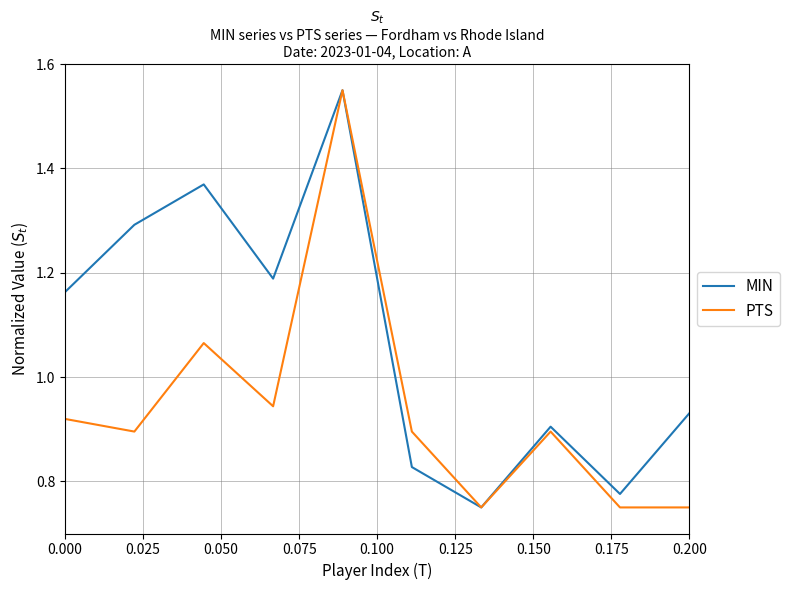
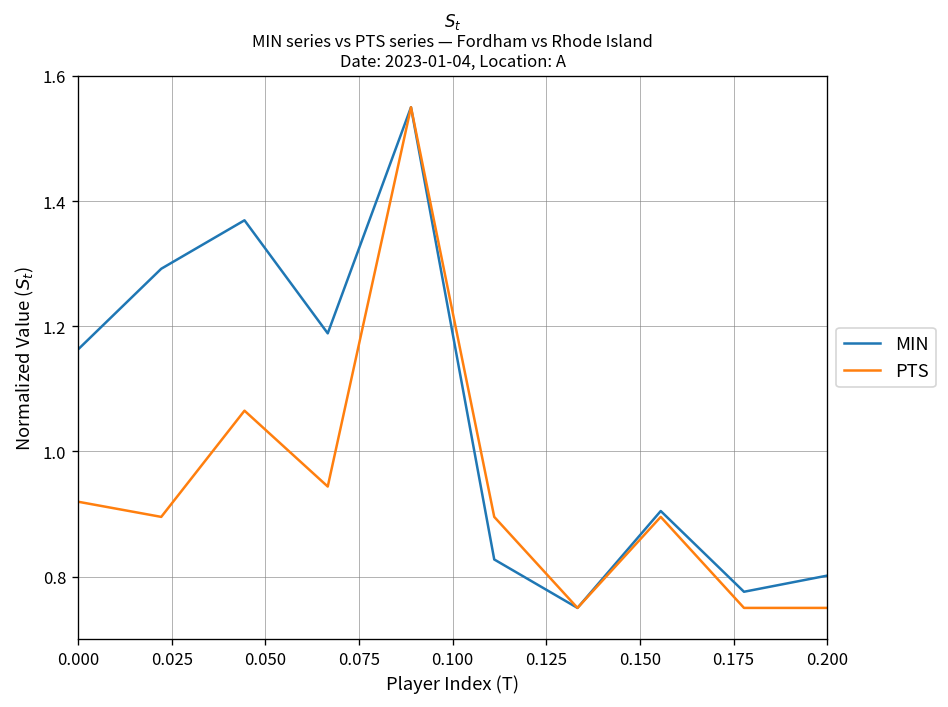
MIN, 0.200: 0.93 -> 0.80
